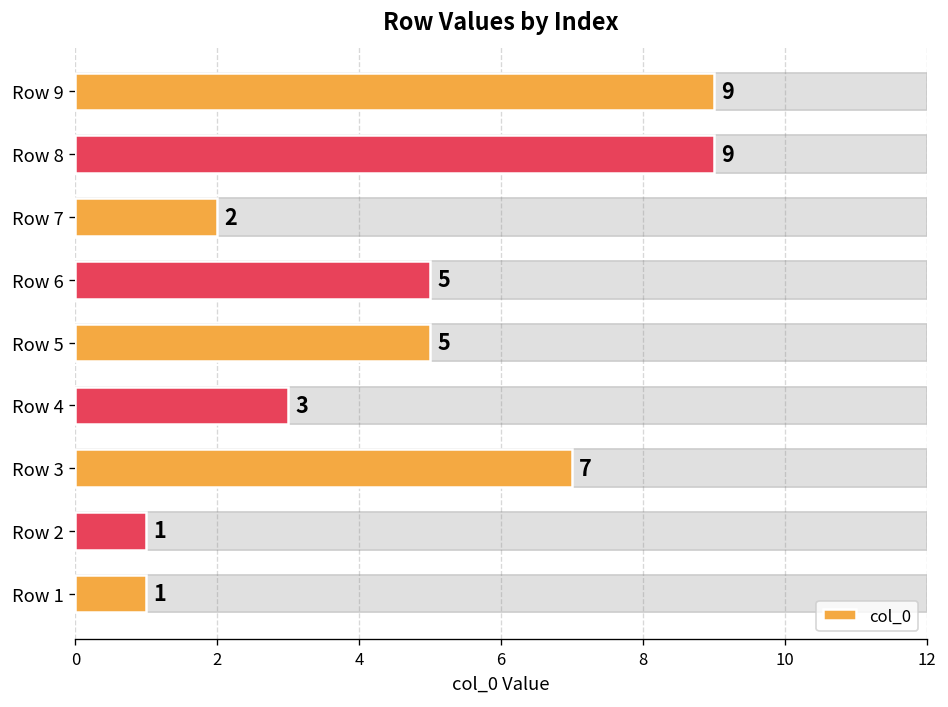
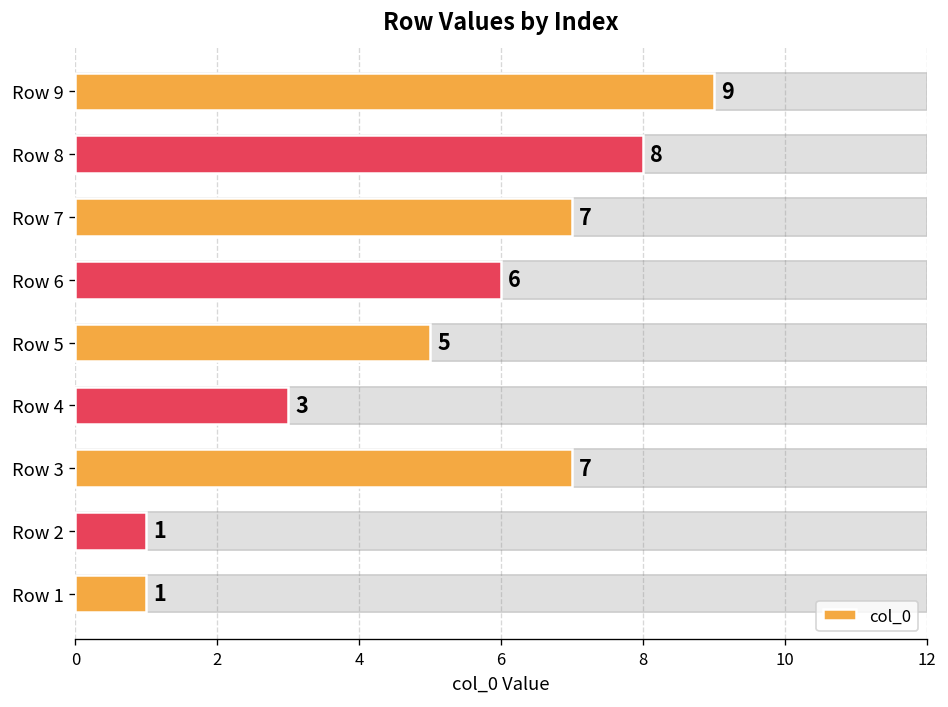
Row 8: 9 -> 8
Row 7: 2 -> 7
Row 6: 5 -> 6
